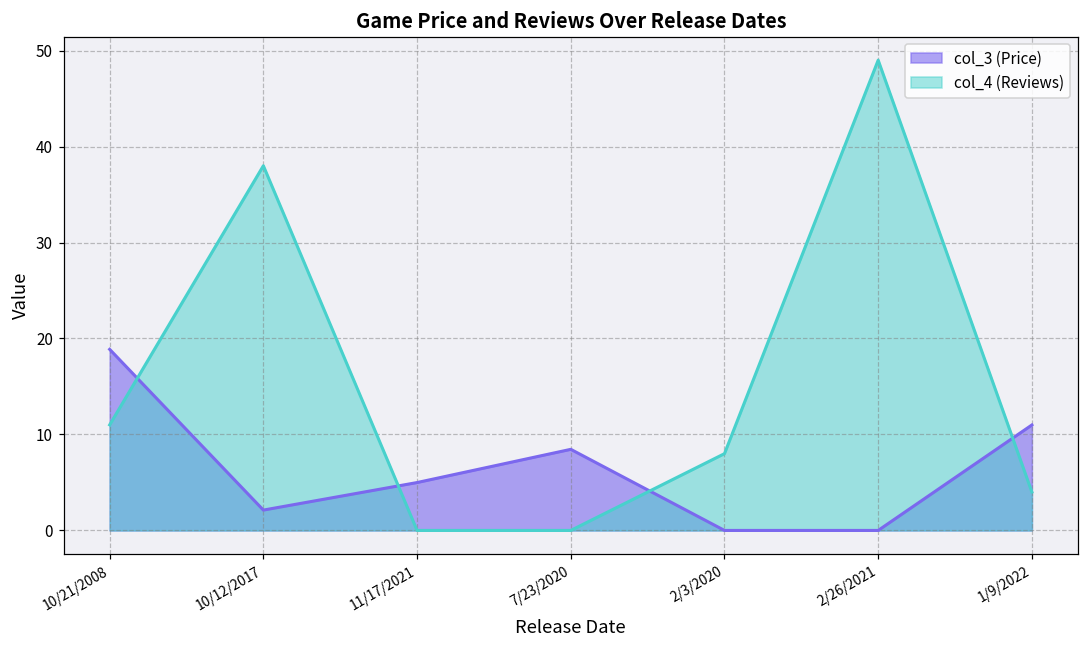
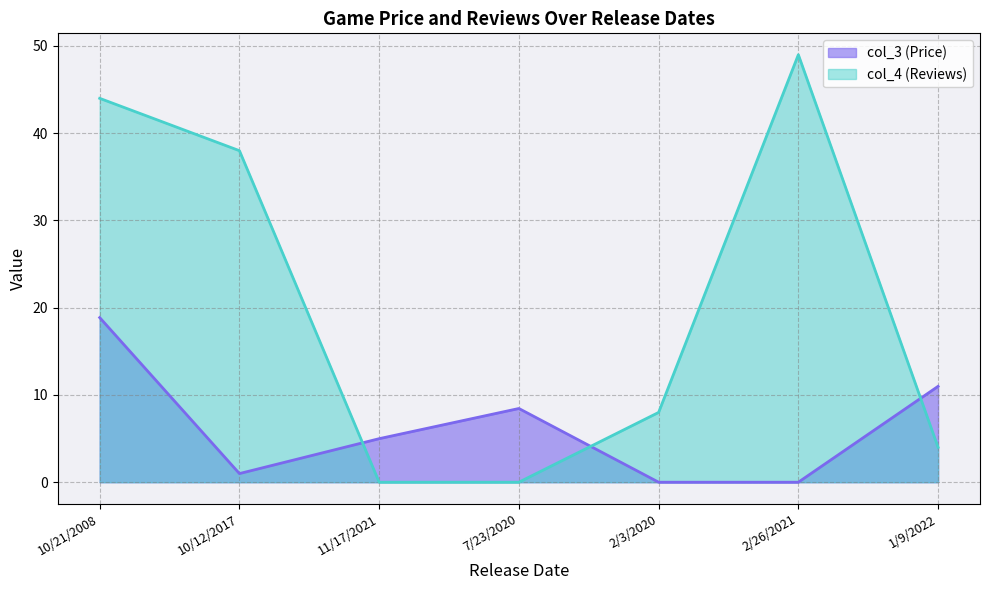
col_4 (Reviews), 10/21/2008: 11 -> 44
col_3 (Price), 10/12/2017: 2 -> 1
